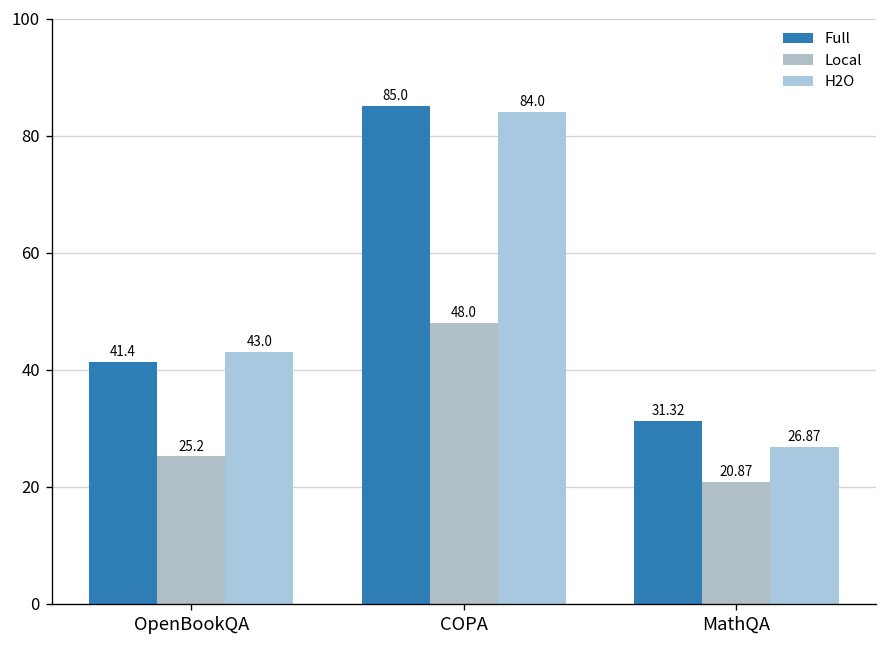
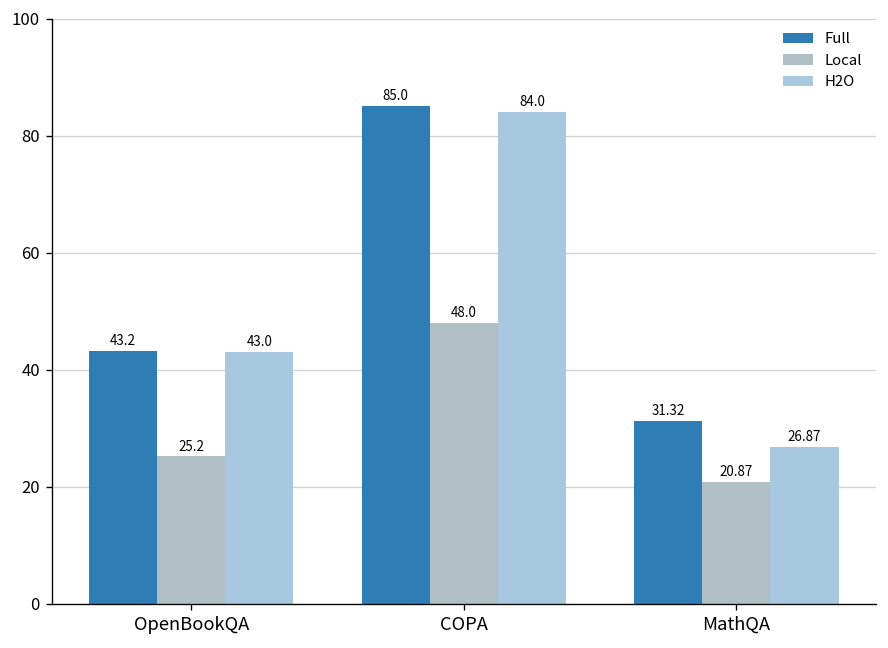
Full, OpenBookQA: 41.4 -> 43.2
